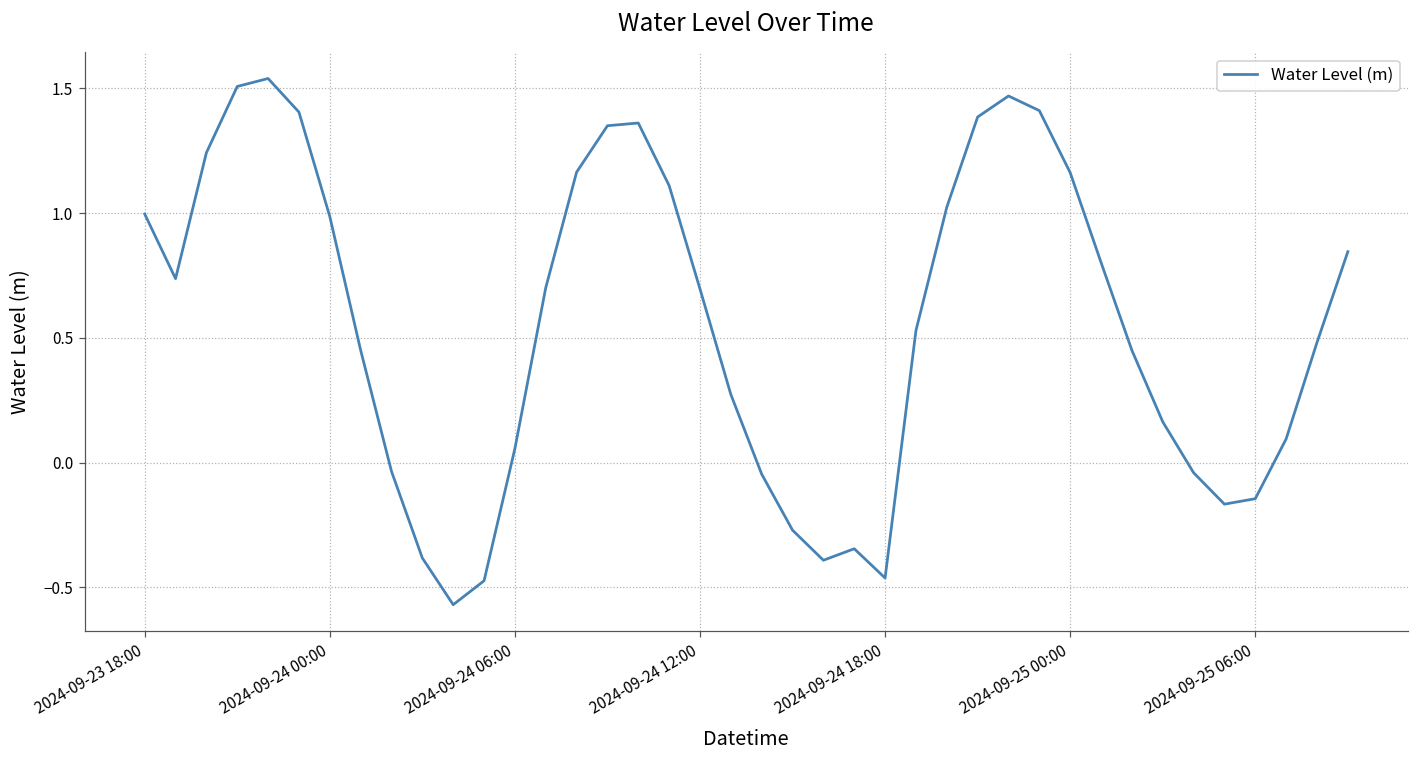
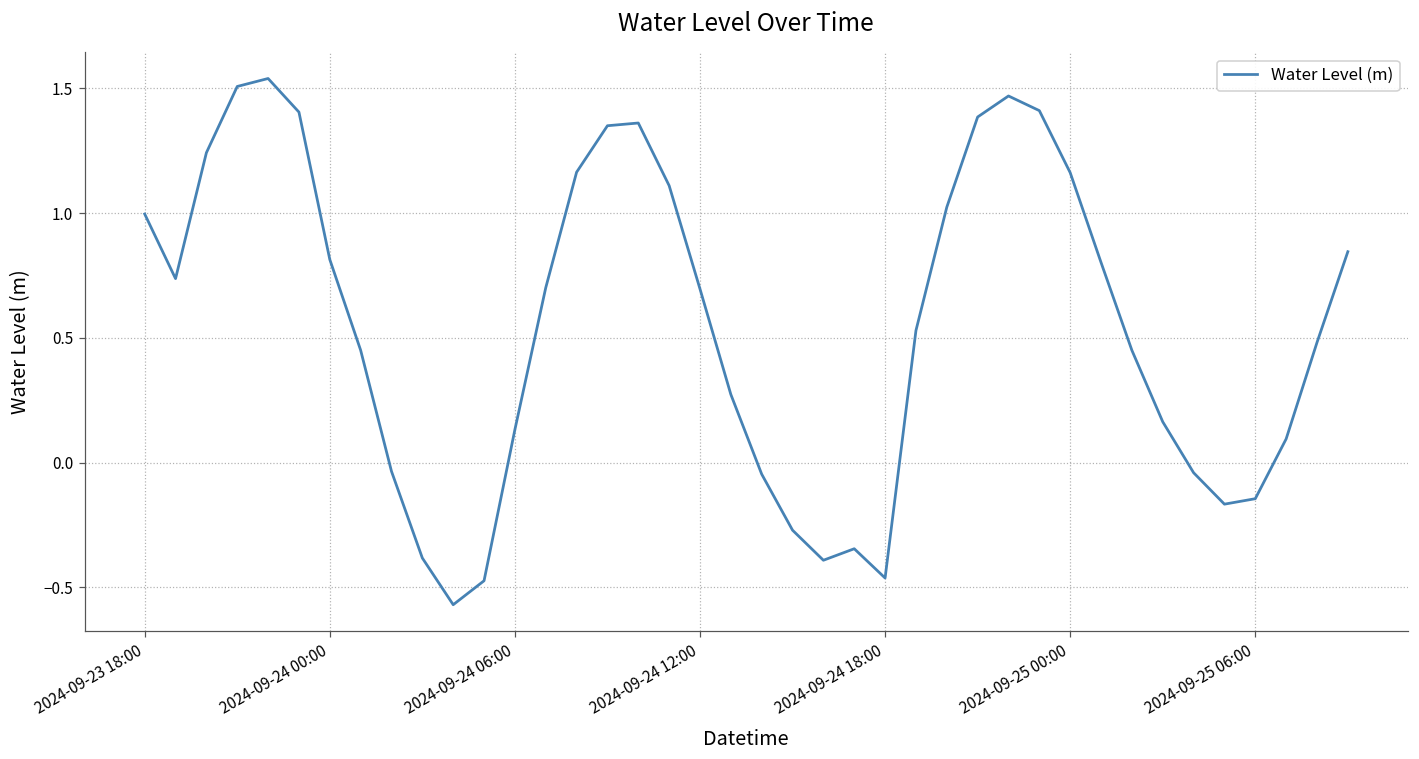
2024-09-24 00:00: 0.99 -> 0.81
2024-09-24 06:00: 0.06 -> 0.13
